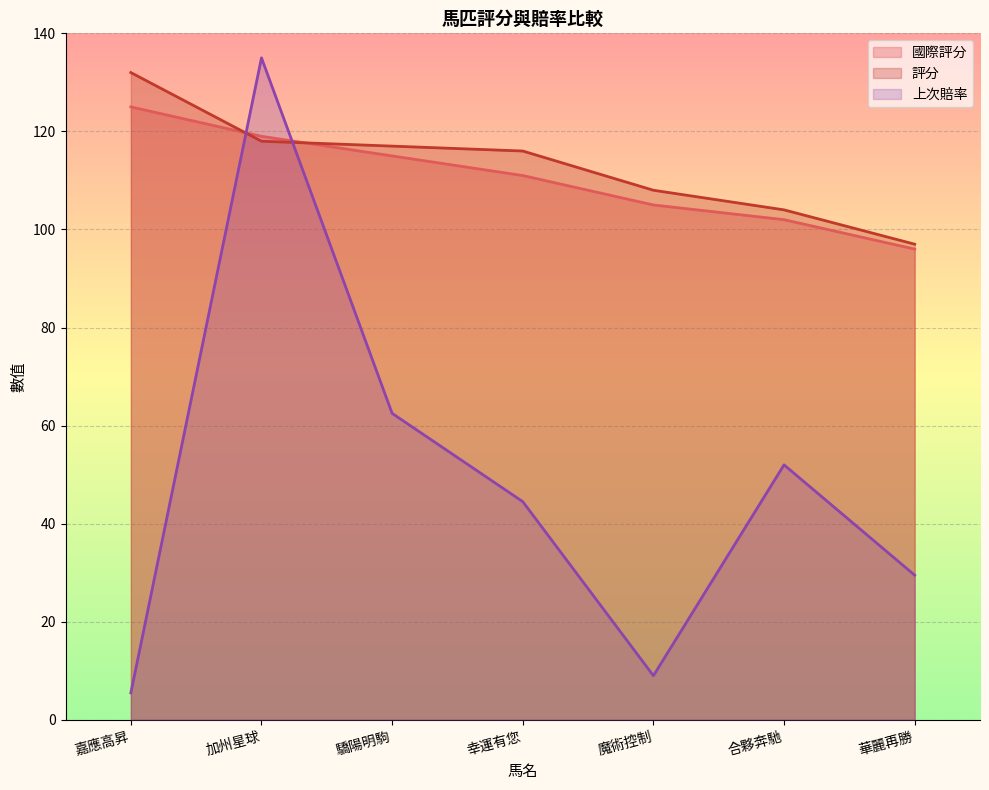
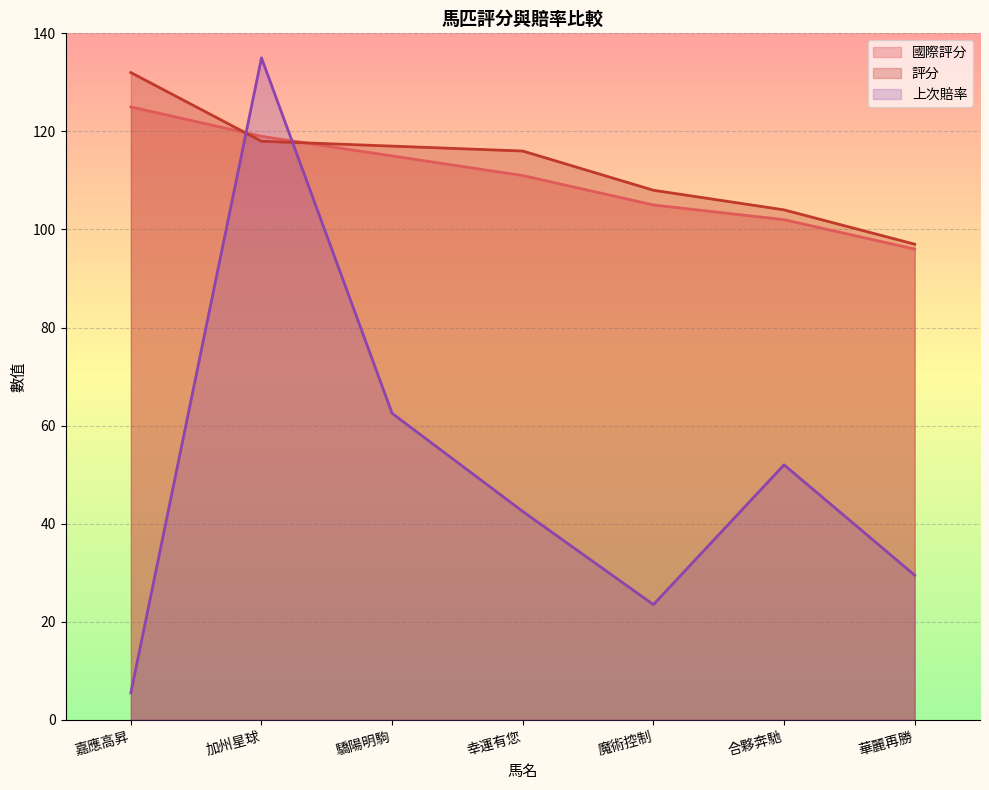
上次賠率, 幸運有您: 45 -> 43
上次賠率, 魔術控制: 9 -> 24
